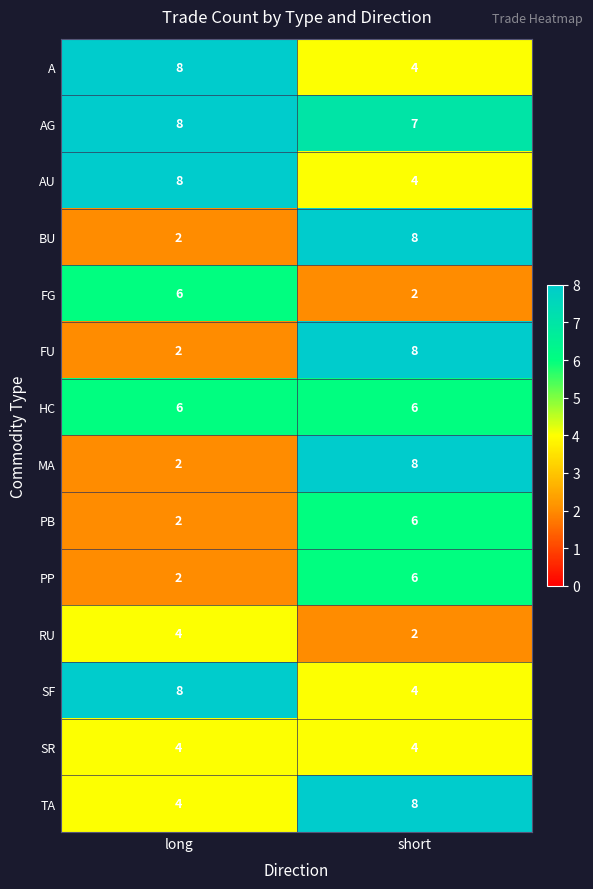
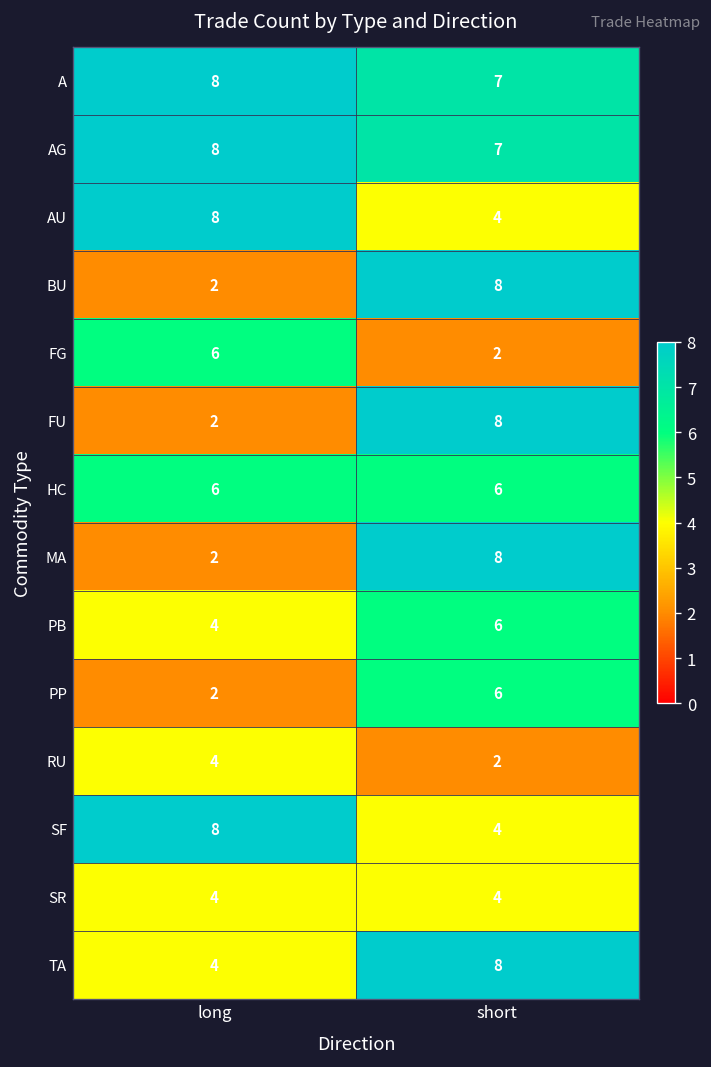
A, short: 4 -> 7
PB, long: 2 -> 4
